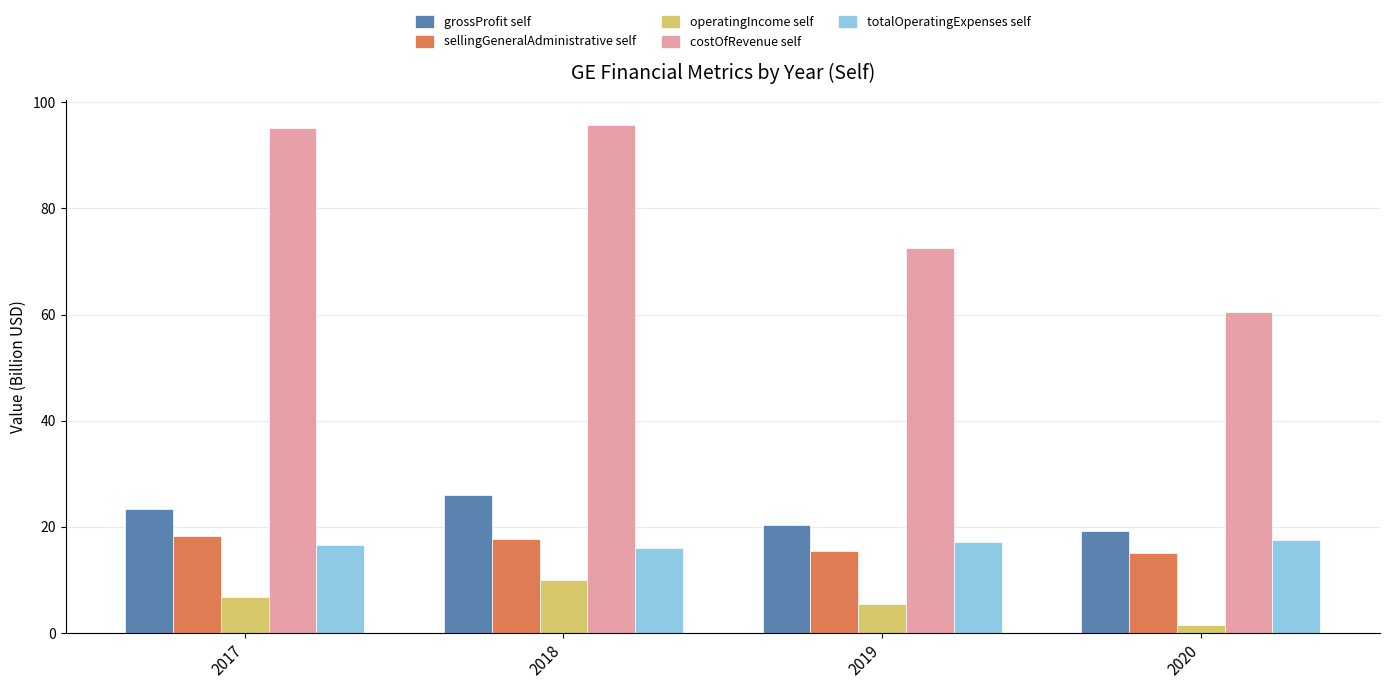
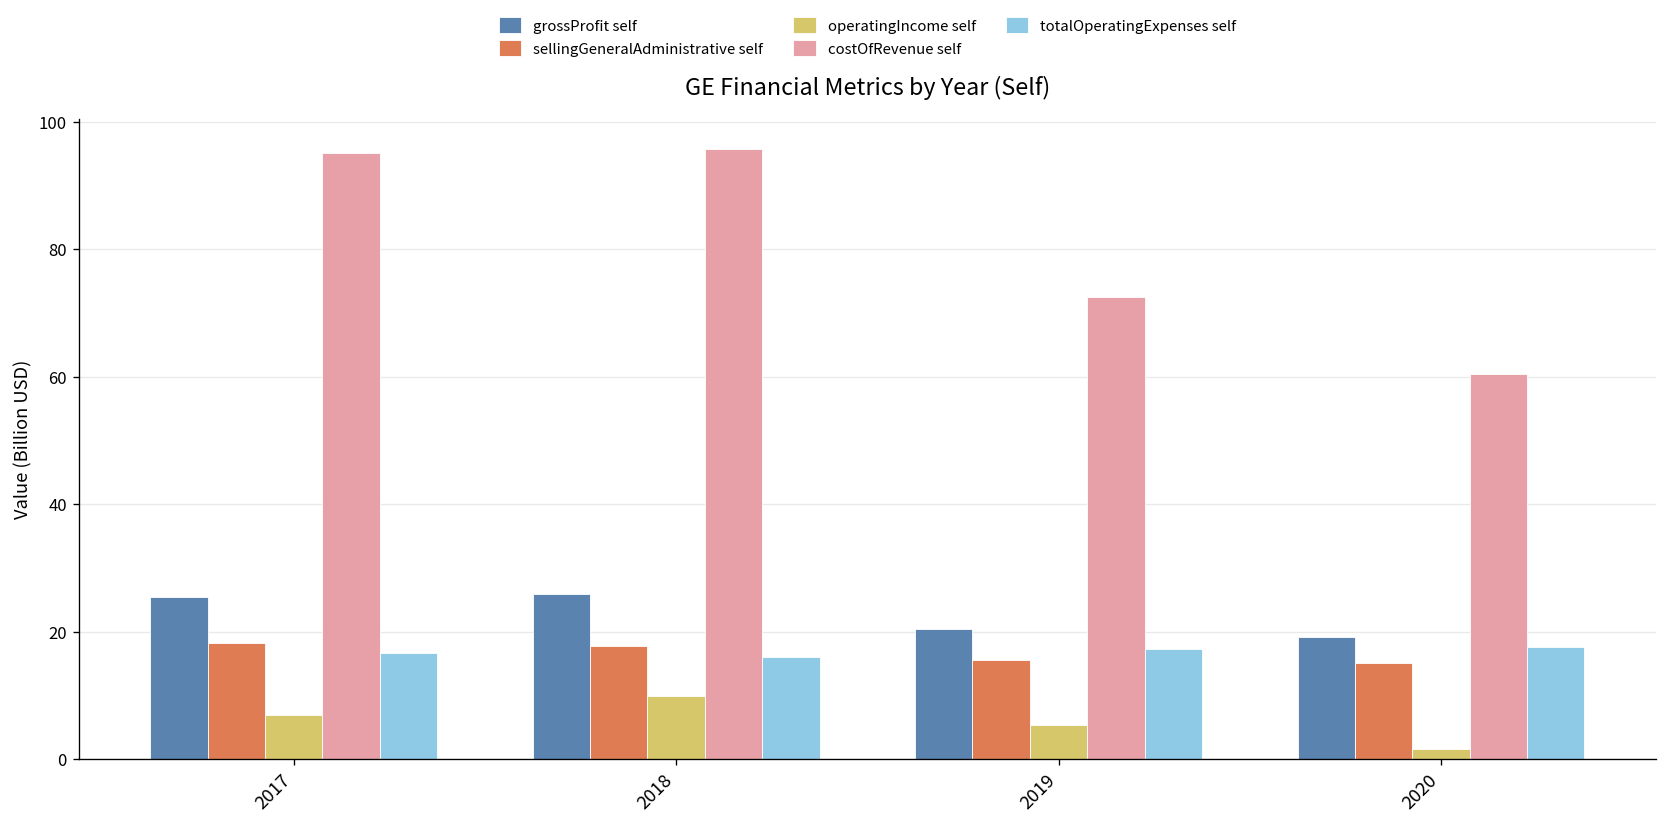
grossProfit self, 2017: 23 -> 25
